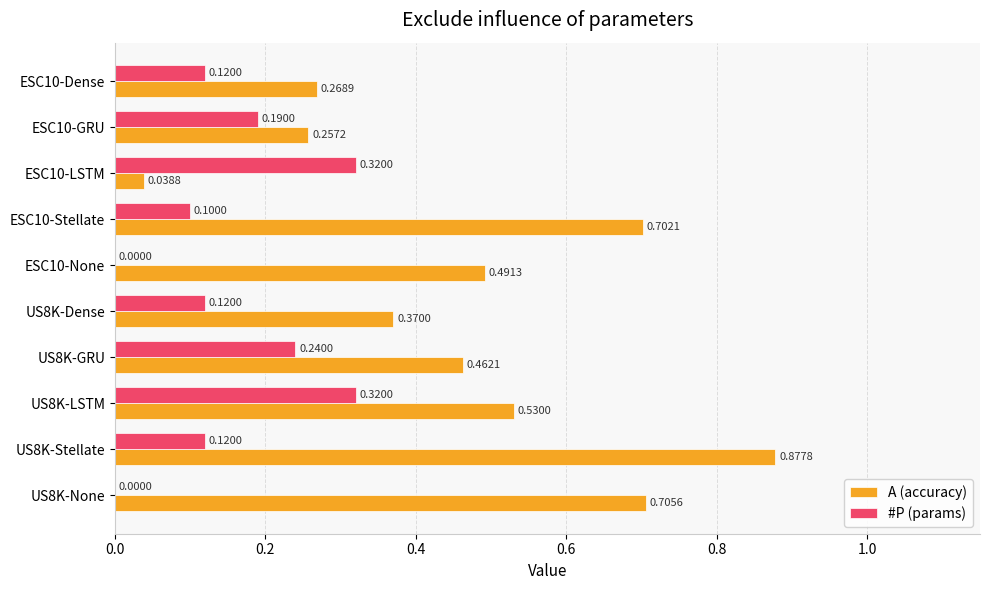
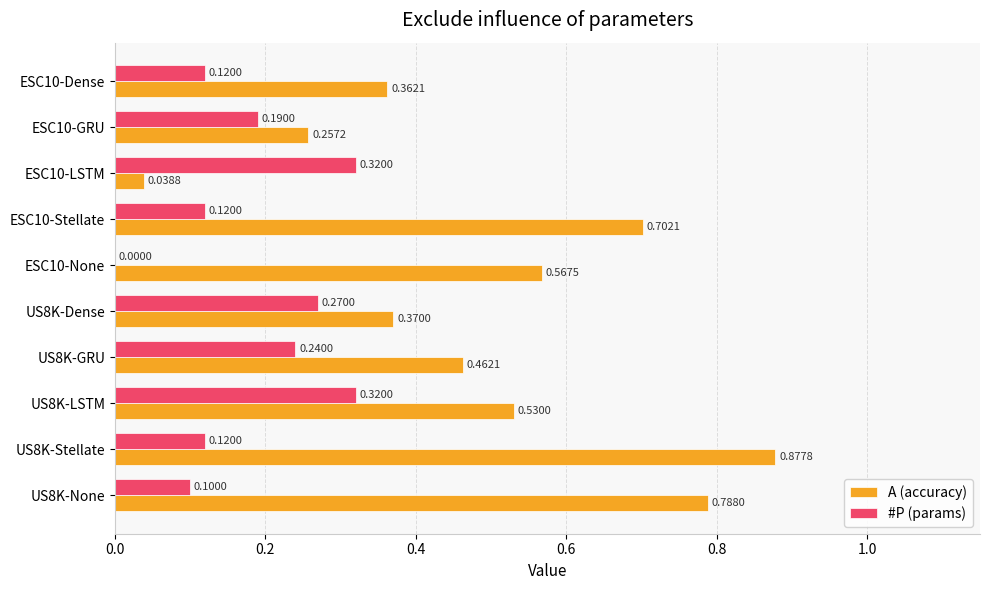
A (accuracy), ESC10-Dense: 0.2689 -> 0.3621
#P (params), ESC10-Stellate: 0.1000 -> 0.1200
A (accuracy), ESC10-None: 0.4913 -> 0.5675
#P (params), US8K-Dense: 0.1200 -> 0.2700
#P (params), US8K-None: 0.0000 -> 0.1000
A (accuracy), US8K-None: 0.7056 -> 0.7880
